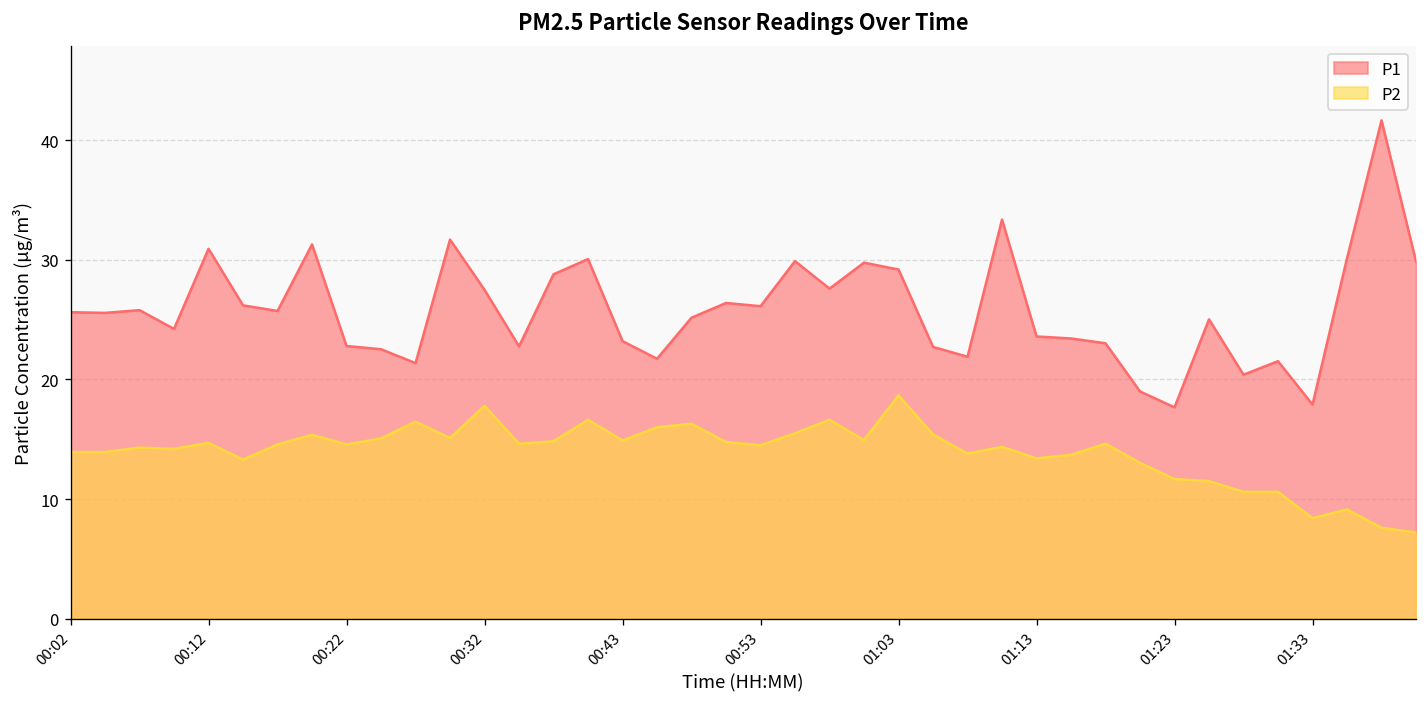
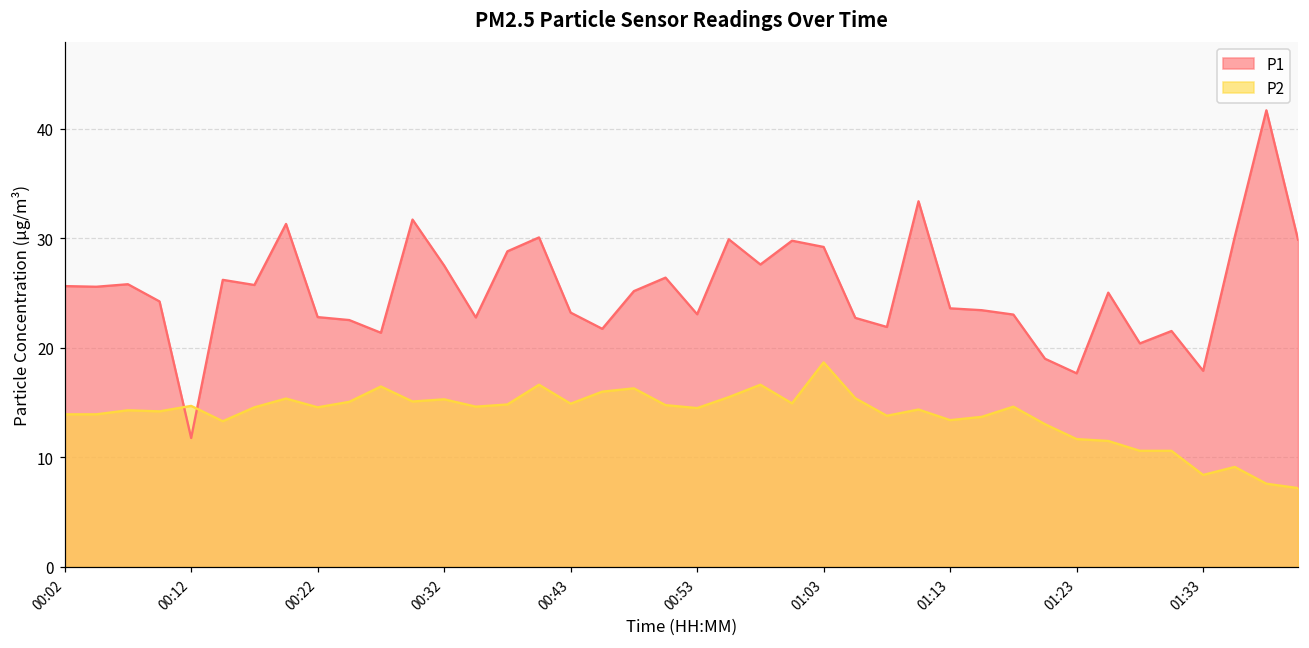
P1, 00:12: 31 -> 12
P2, 00:32: 18 -> 15
P1, 00:53: 26 -> 23
